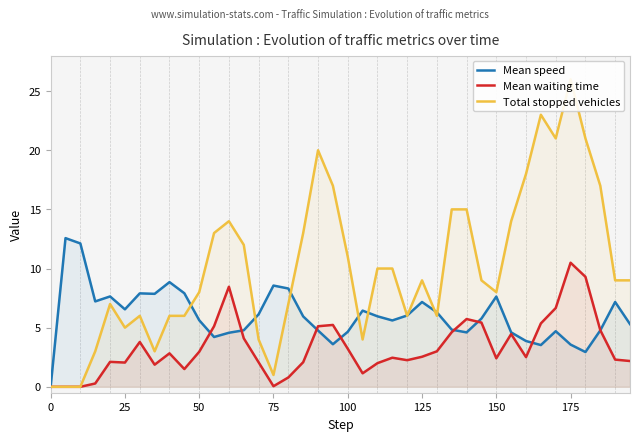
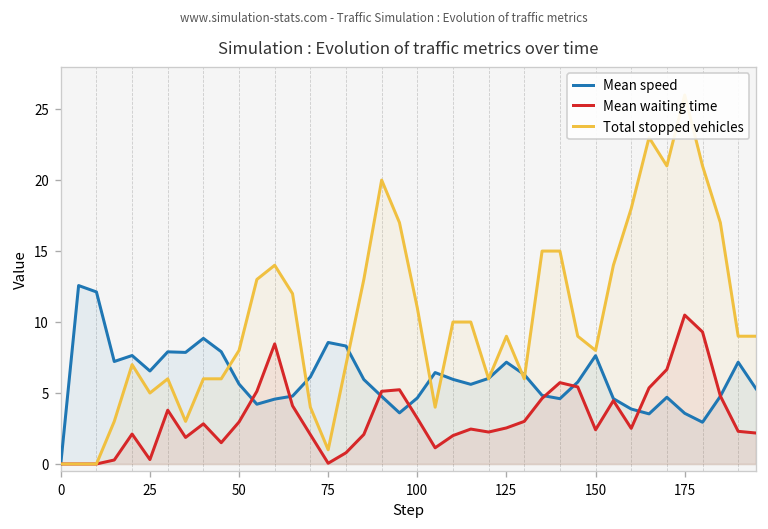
Mean waiting time, 25: 2.1 -> 0.3
